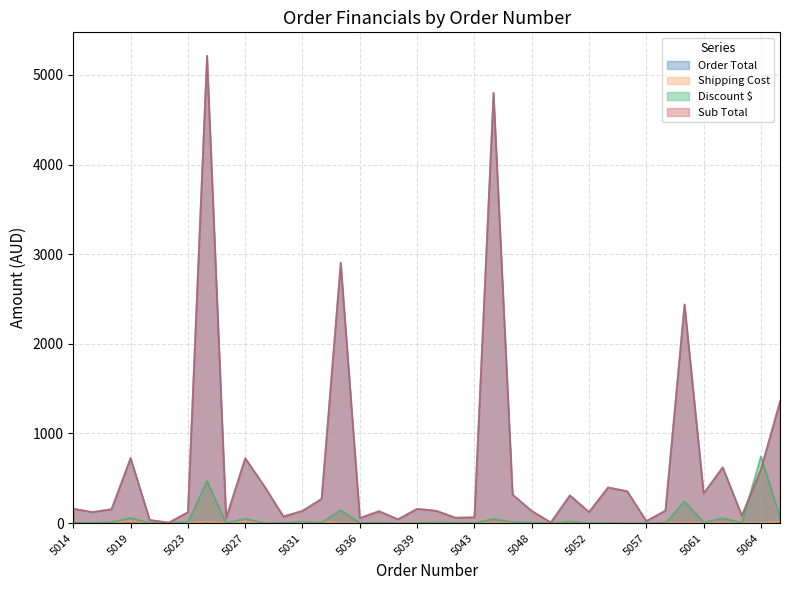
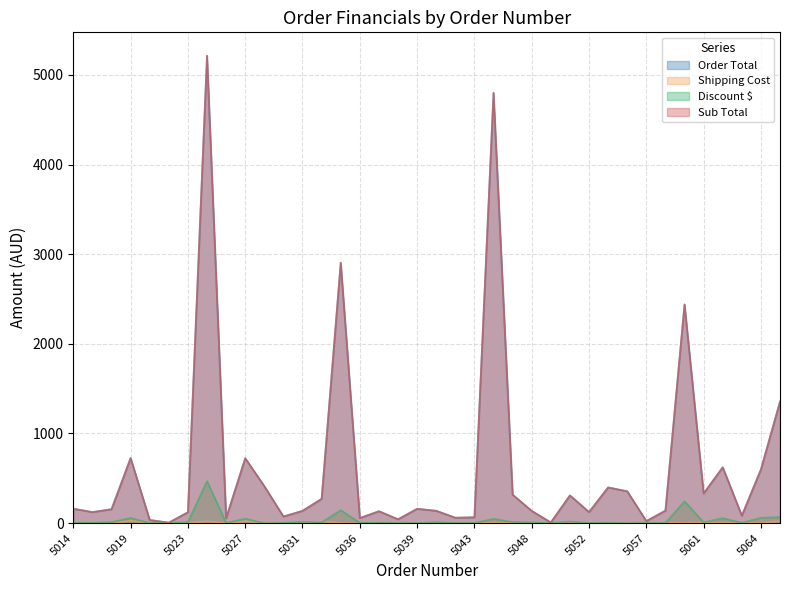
Discount $, 5064: 700 -> 100
